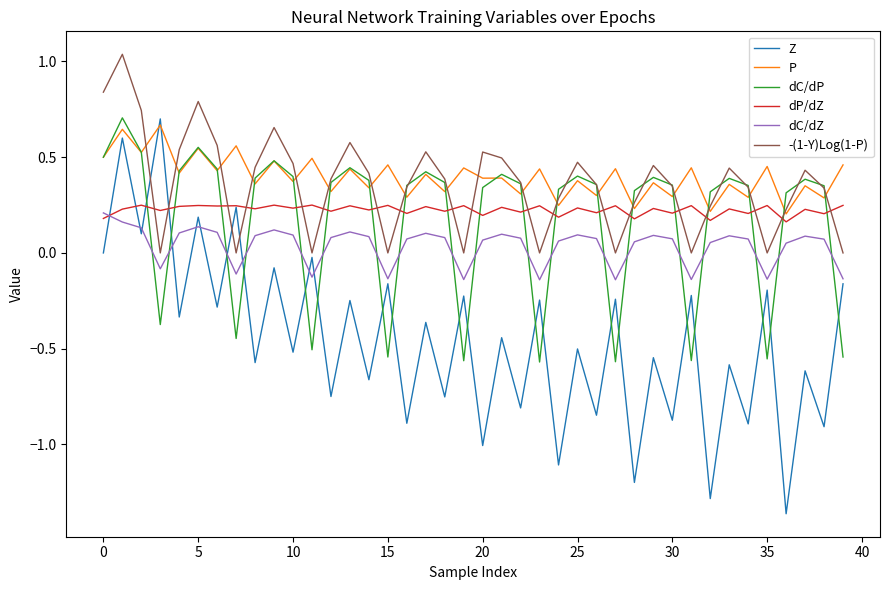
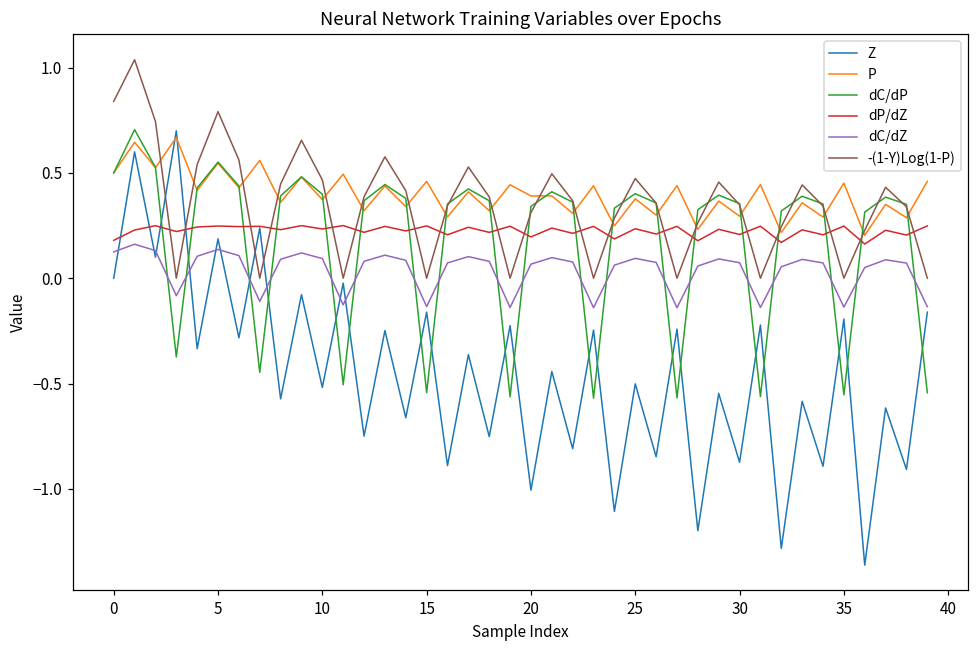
dC/dZ, 0: 0.21 -> 0.13
-(1-Y)Log(1-P), 20: 0.53 -> 0.31
